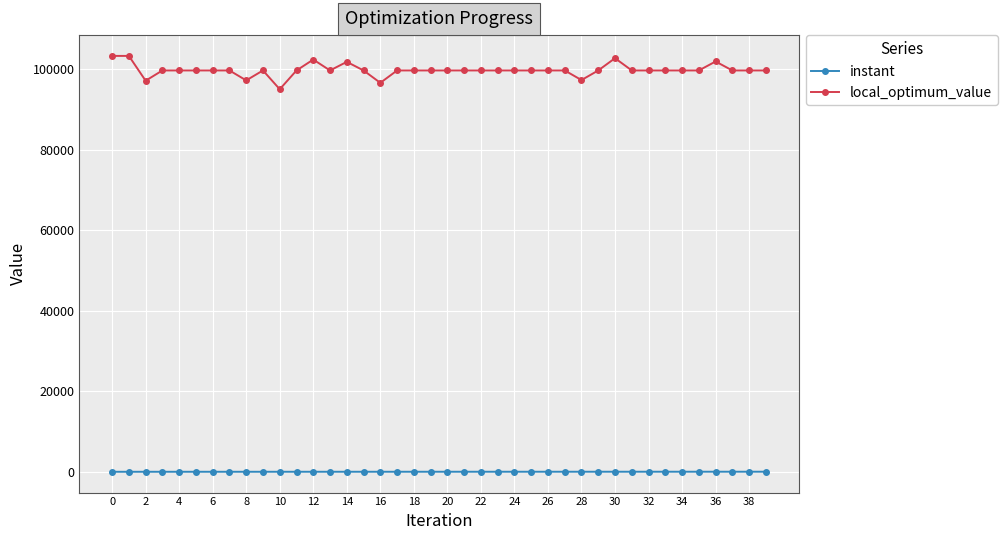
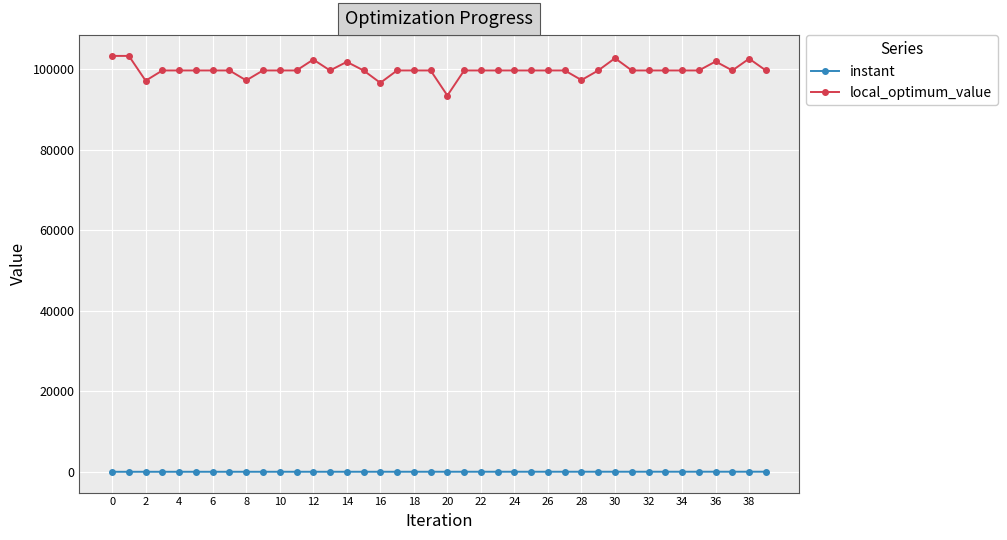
local_optimum_value, 10: 95000 -> 100000
local_optimum_value, 20: 100000 -> 93000
local_optimum_value, 38: 100000 -> 103000
